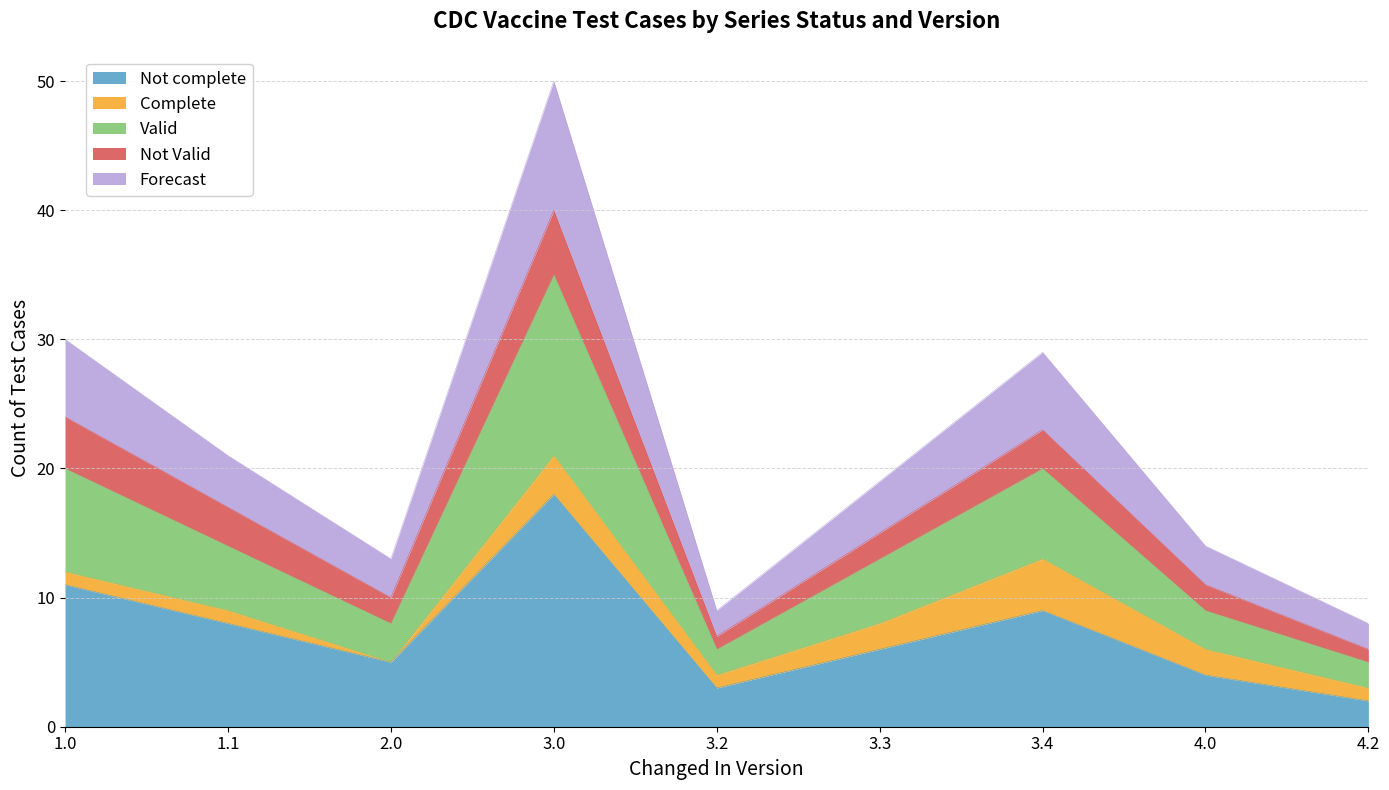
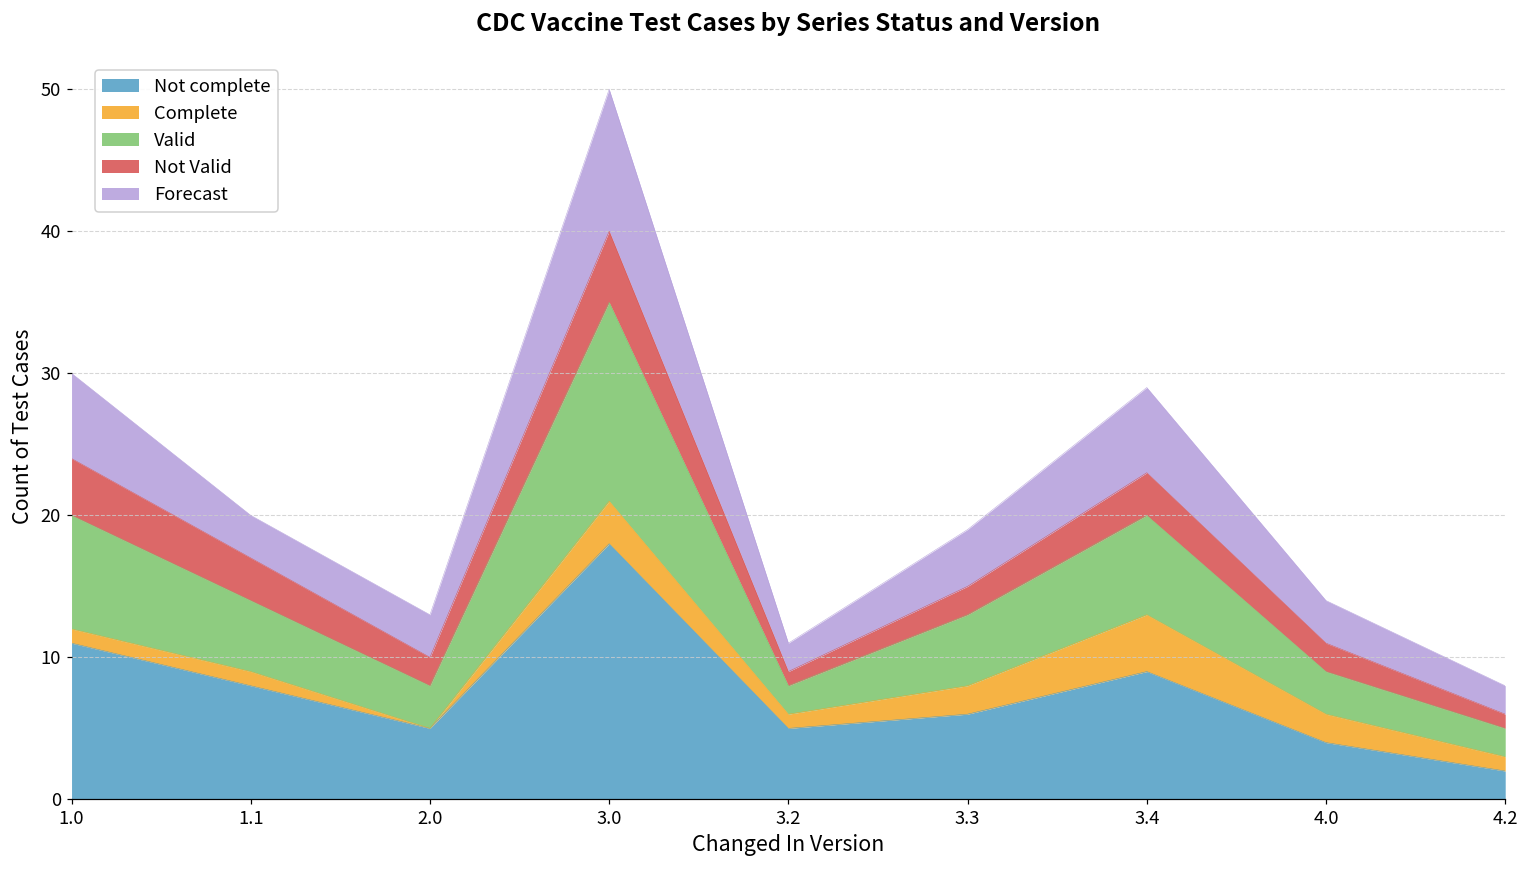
Forecast, 1.1: 4 -> 3
Not complete, 3.2: 3 -> 5
